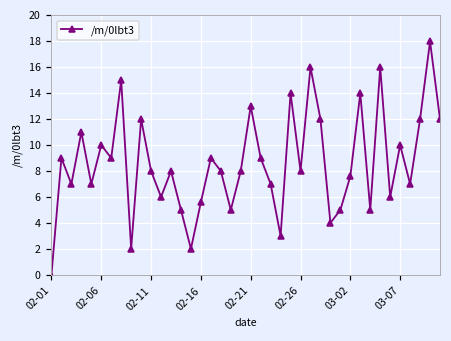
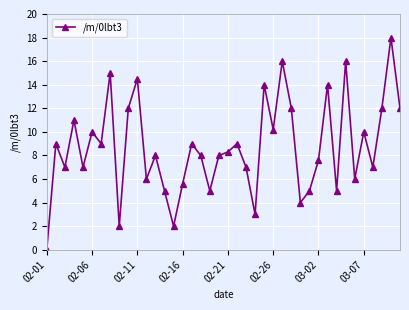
02-11: 8.0 -> 14.5
02-21: 13.0 -> 8.3
02-26: 8.0 -> 10.2
